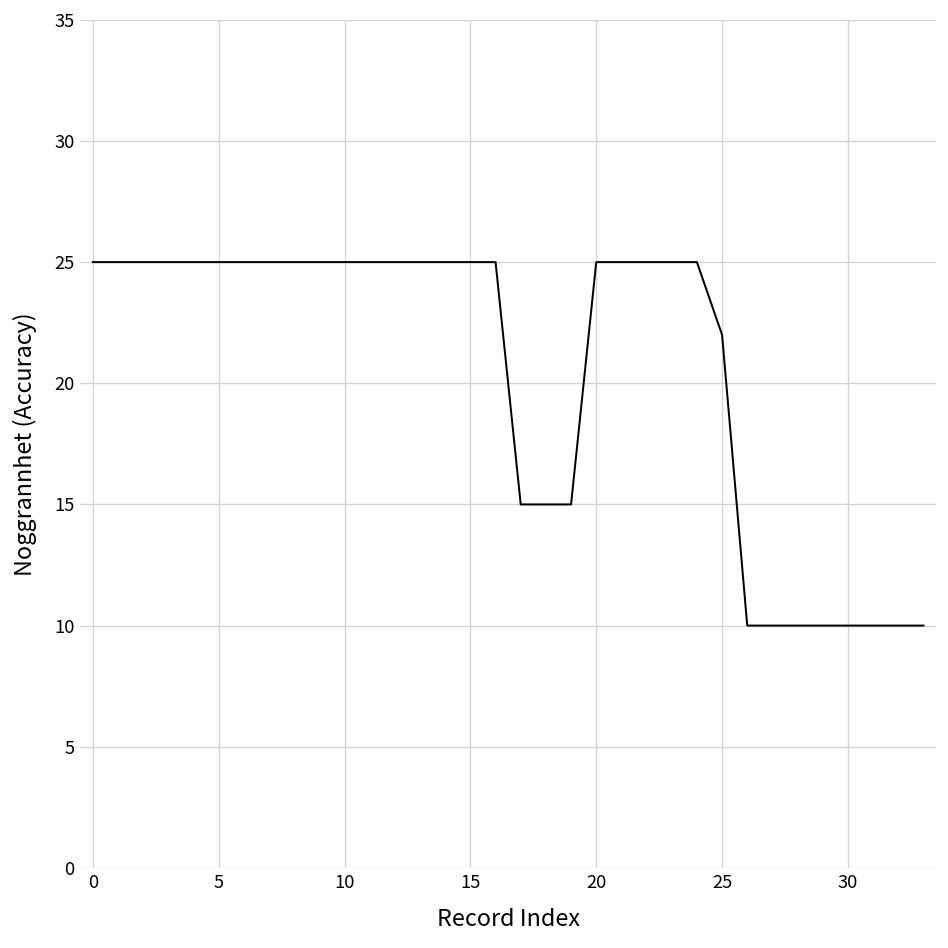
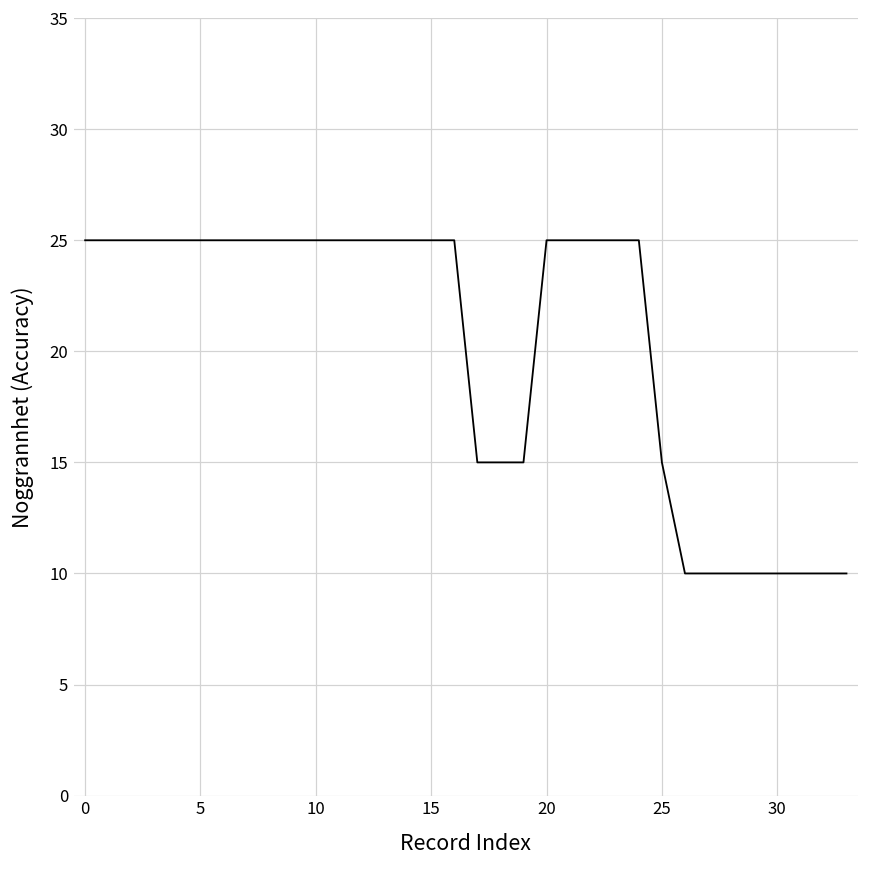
25: 22 -> 15
